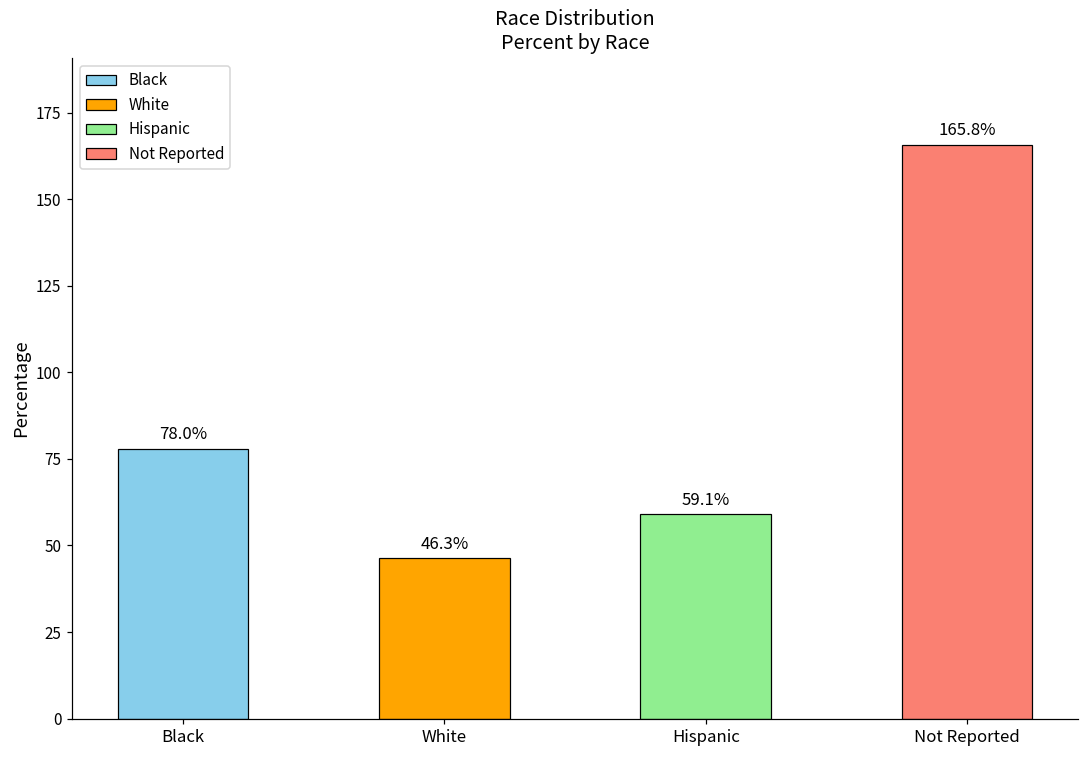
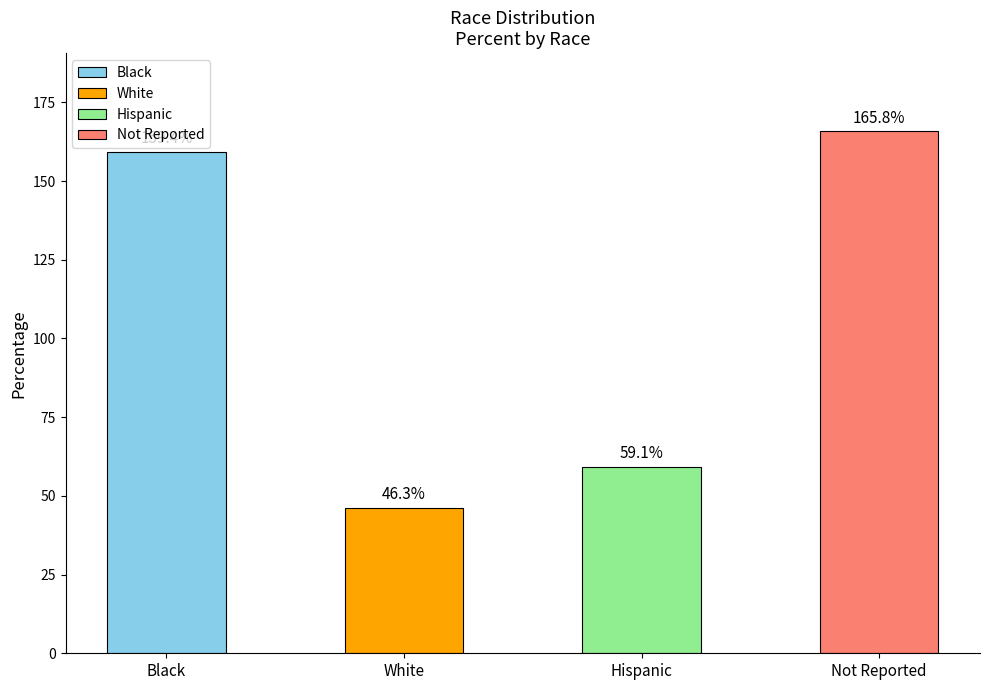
Black: 78 -> 159
